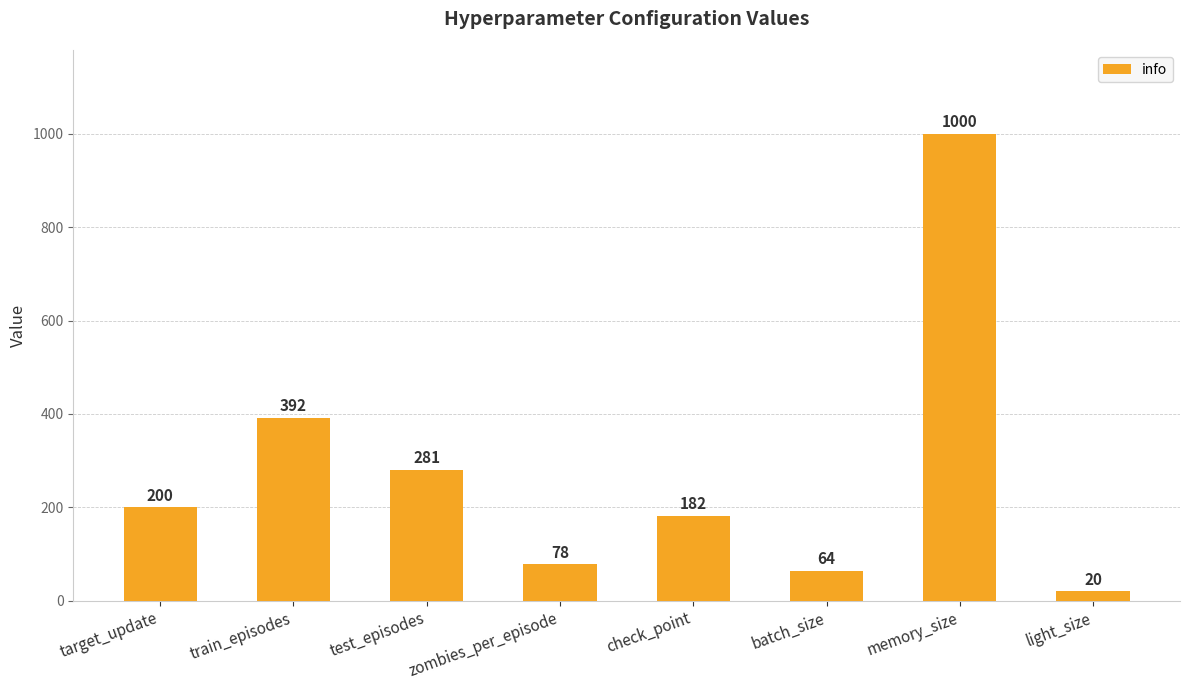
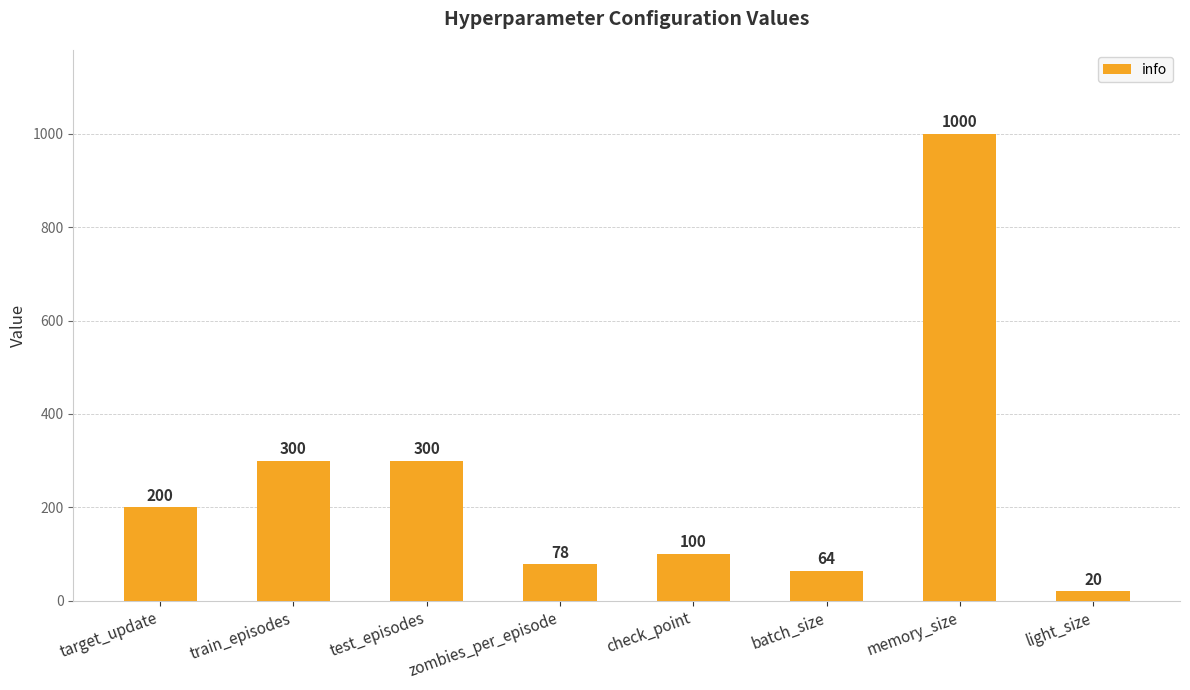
train_episodes: 392 -> 300
test_episodes: 281 -> 300
check_point: 182 -> 100
